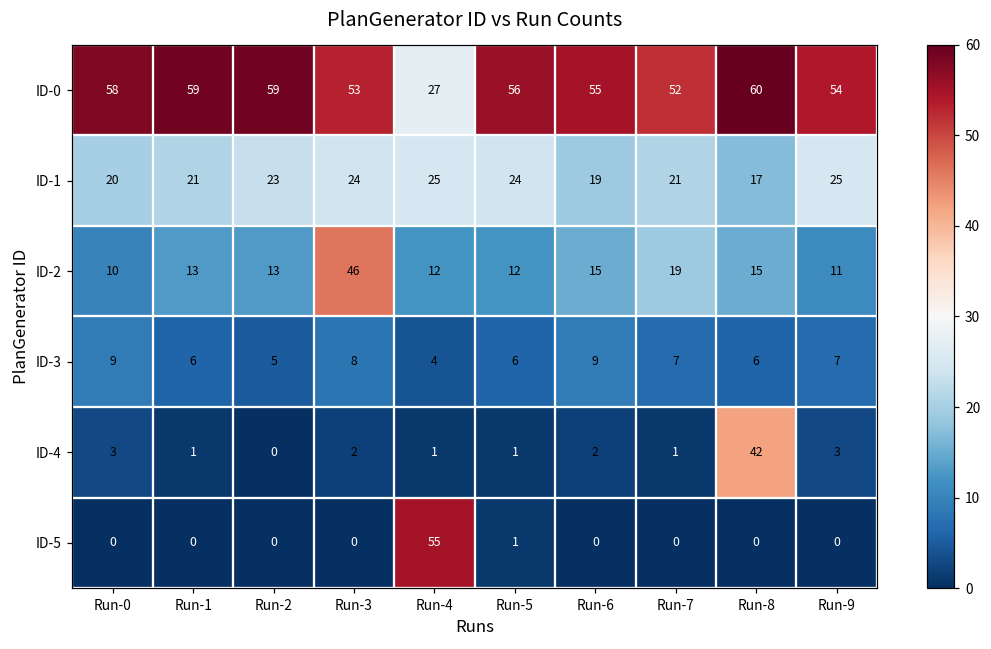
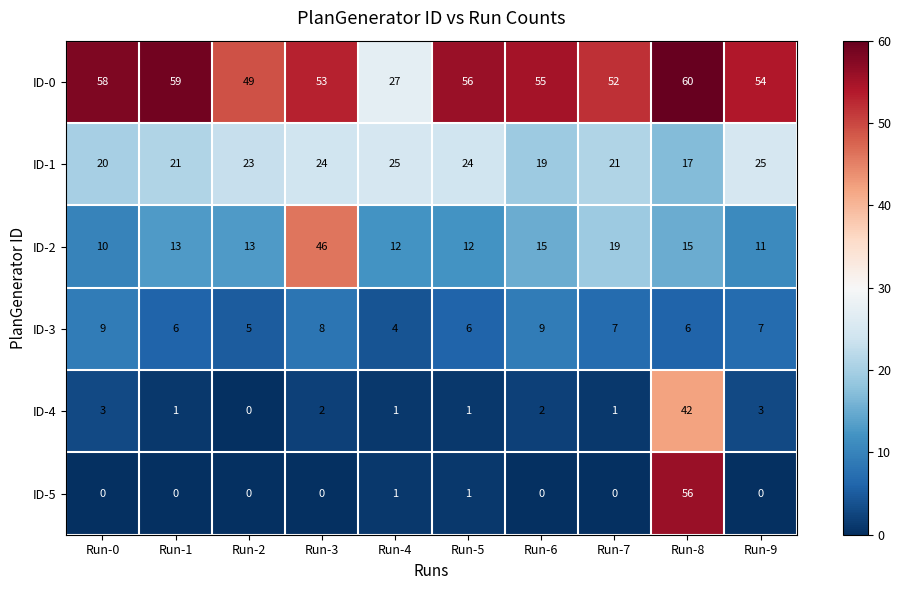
ID-0, Run-2: 59 -> 49
ID-5, Run-4: 55 -> 1
ID-5, Run-8: 0 -> 56
